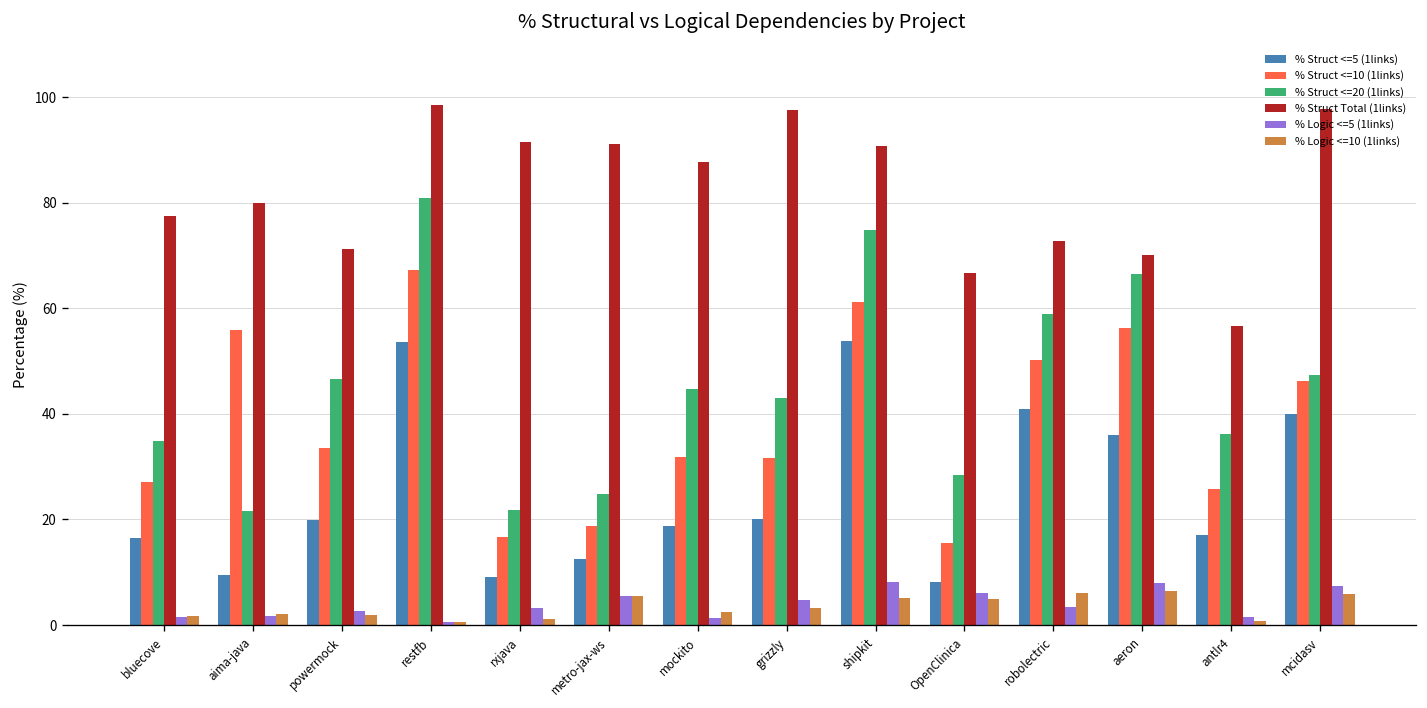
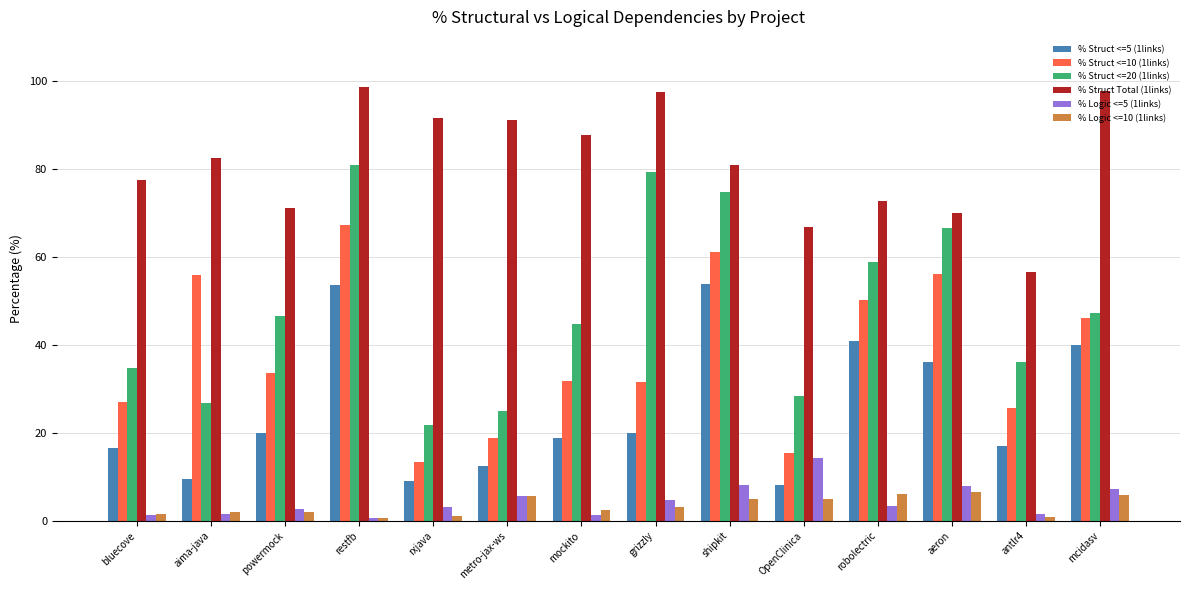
% Struct <=20 (1links), aima-java: 22 -> 27
% Struct Total (1links), aima-java: 80 -> 82
% Struct <=10 (1links), rxjava: 17 -> 13
% Struct <=20 (1links), grizzly: 43 -> 79
% Struct Total (1links), shipkit: 91 -> 81
% Logic <=5 (1links), OpenClinica: 6 -> 14
